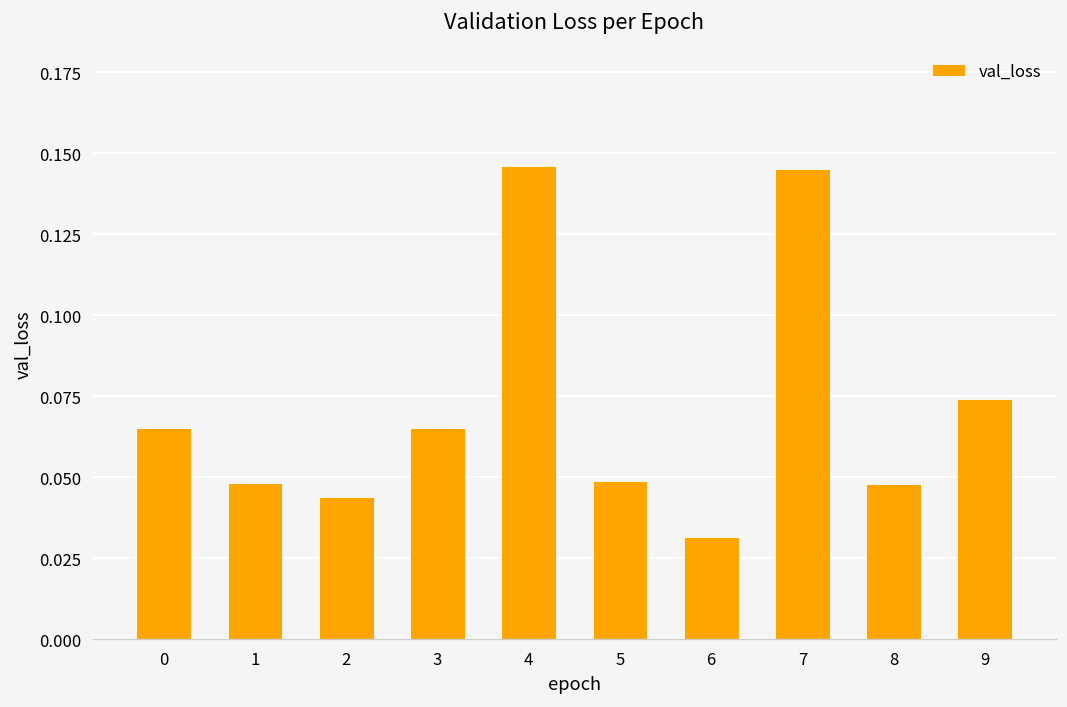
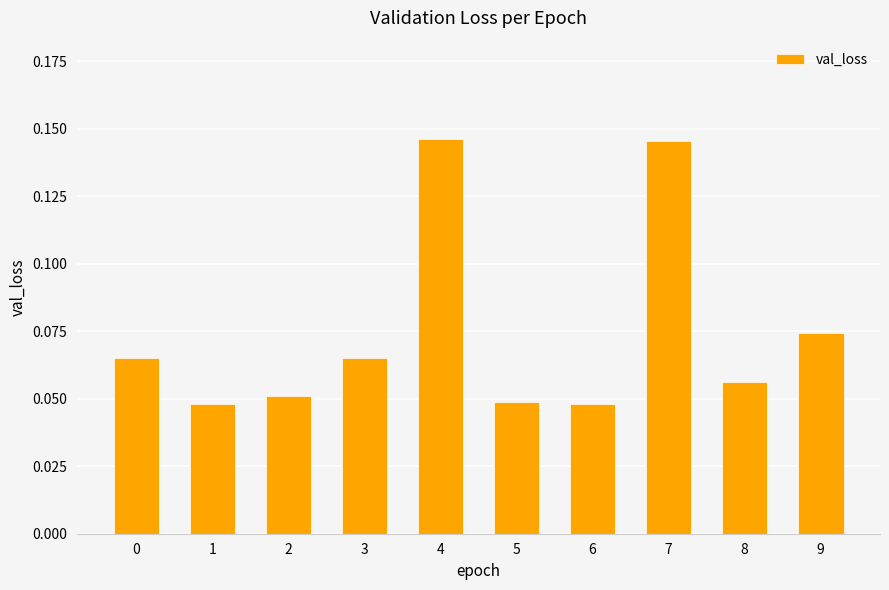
2: 0.044 -> 0.051
6: 0.032 -> 0.048
8: 0.048 -> 0.056
